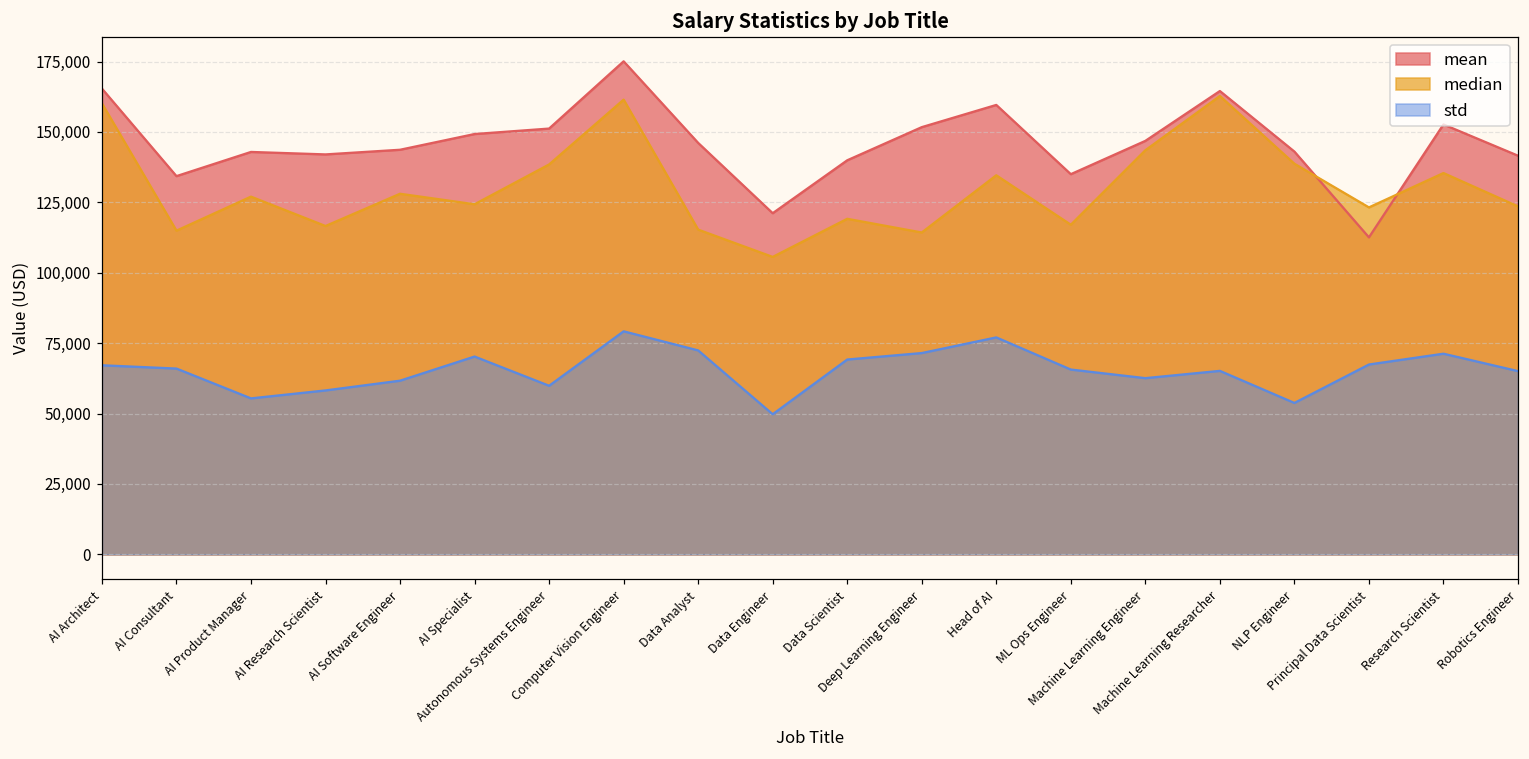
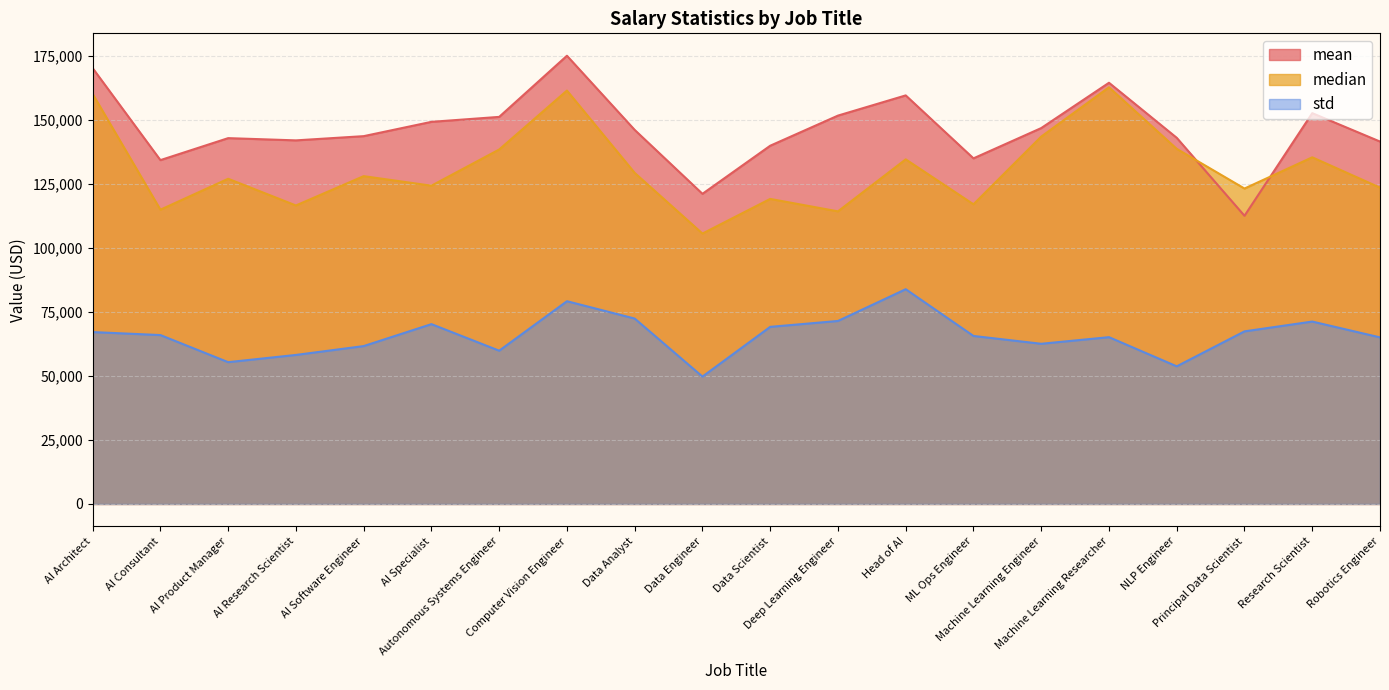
mean, AI Architect: 165,000 -> 170,000
median, Data Analyst: 115,000 -> 129,000
std, Head of AI: 77,000 -> 84,000
